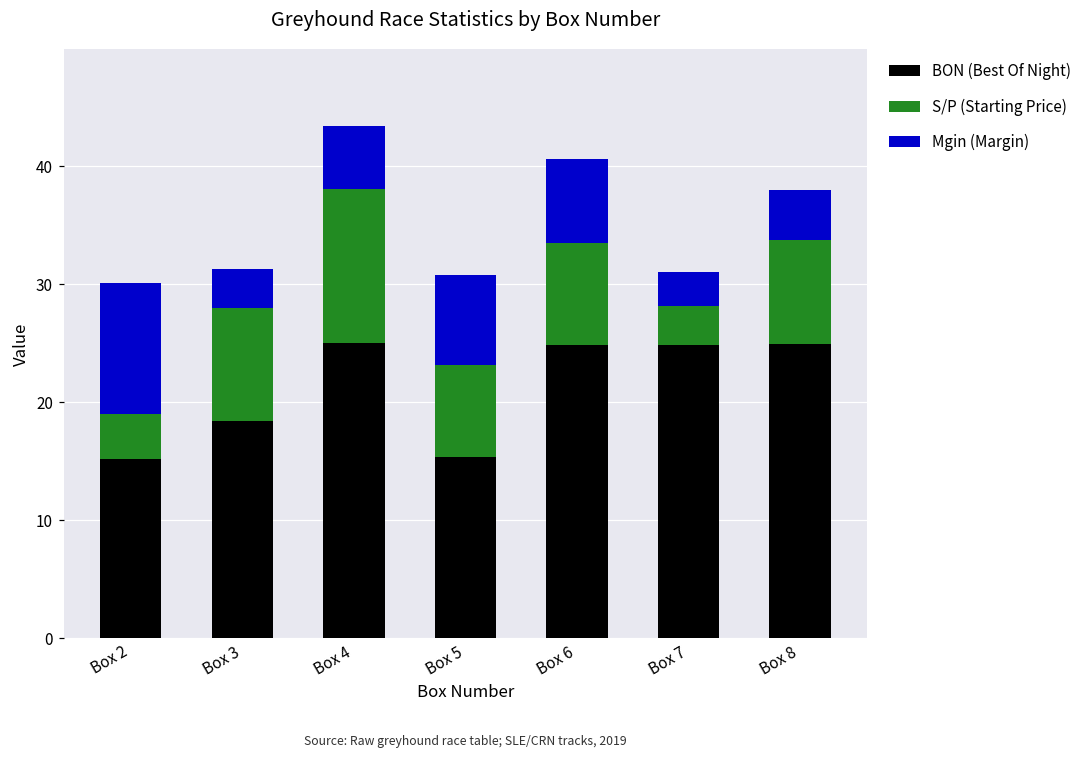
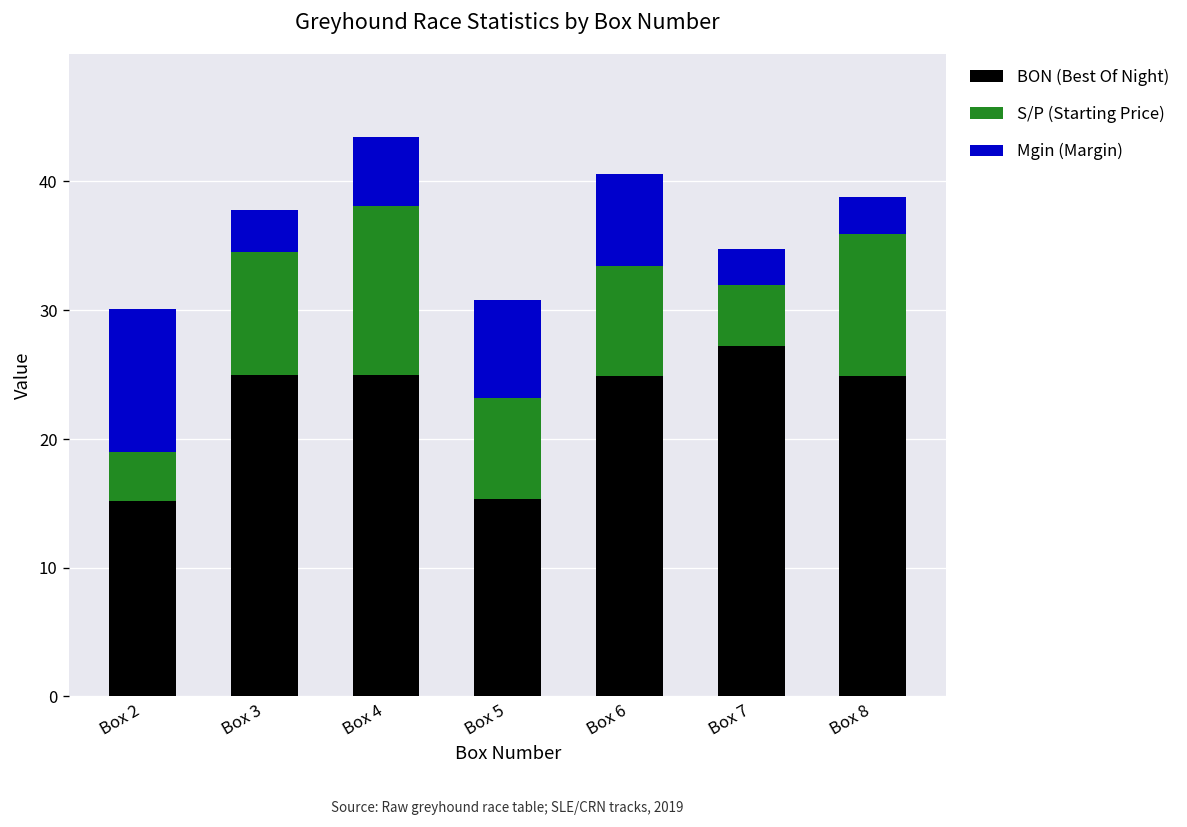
BON (Best Of Night), Box 3: 18.4 -> 25.0
BON (Best Of Night), Box 7: 24.8 -> 27.2
S/P (Starting Price), Box 7: 3.3 -> 4.7
S/P (Starting Price), Box 8: 8.8 -> 11.0
Mgin (Margin), Box 8: 4.2 -> 2.9
